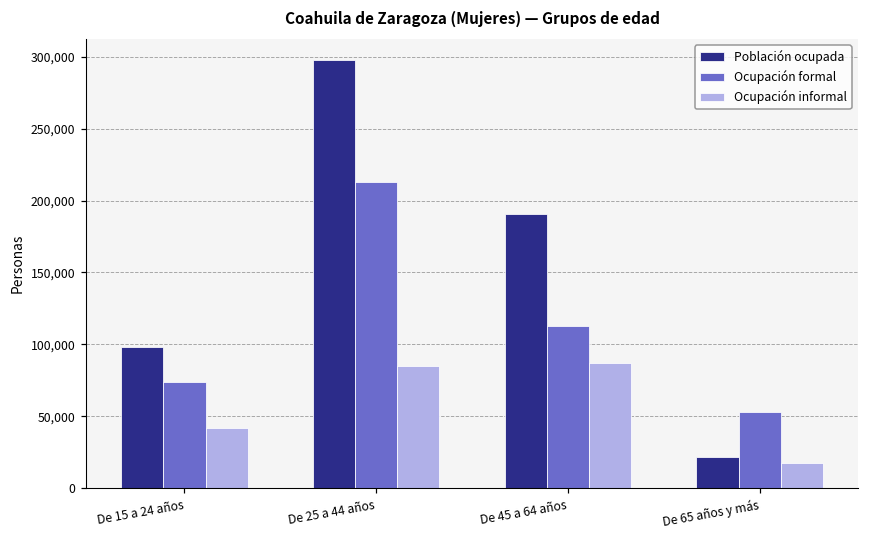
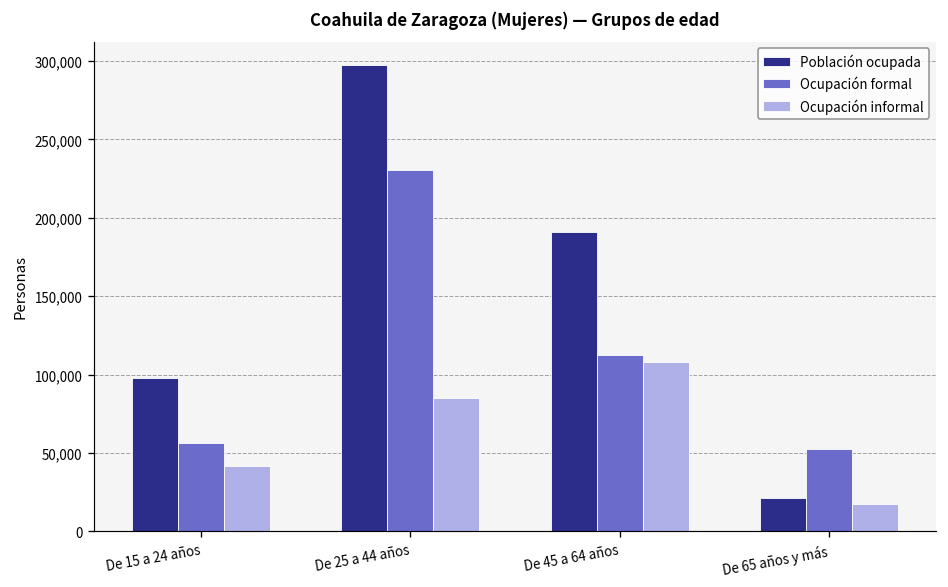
Ocupación formal, De 15 a 24 años: 74,000 -> 57,000
Ocupación formal, De 25 a 44 años: 213,000 -> 231,000
Ocupación informal, De 45 a 64 años: 87,000 -> 108,000
